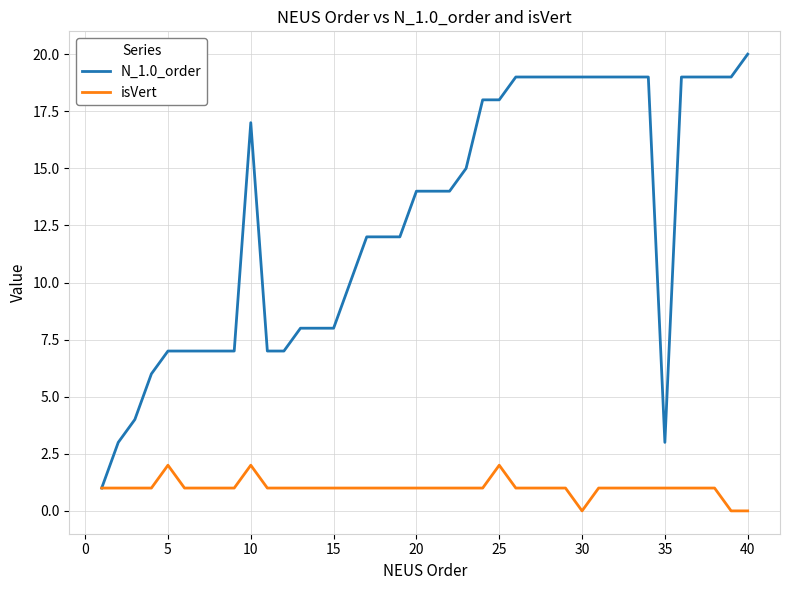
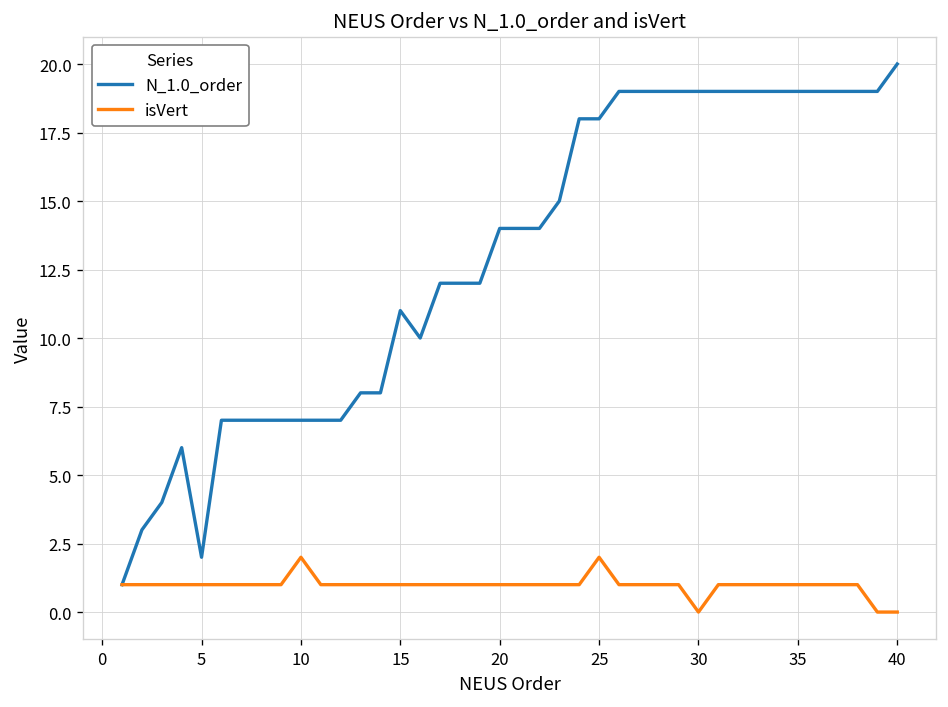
N_1.0_order, 5: 7 -> 2
isVert, 5: 2 -> 1
N_1.0_order, 10: 17 -> 7
N_1.0_order, 15: 8 -> 11
N_1.0_order, 35: 3 -> 19
